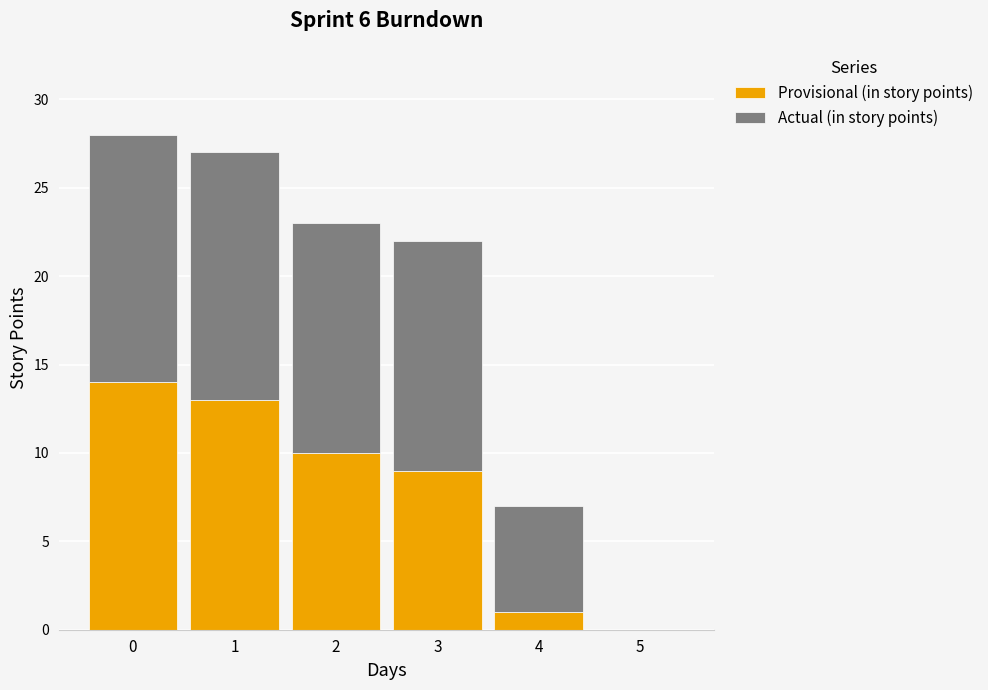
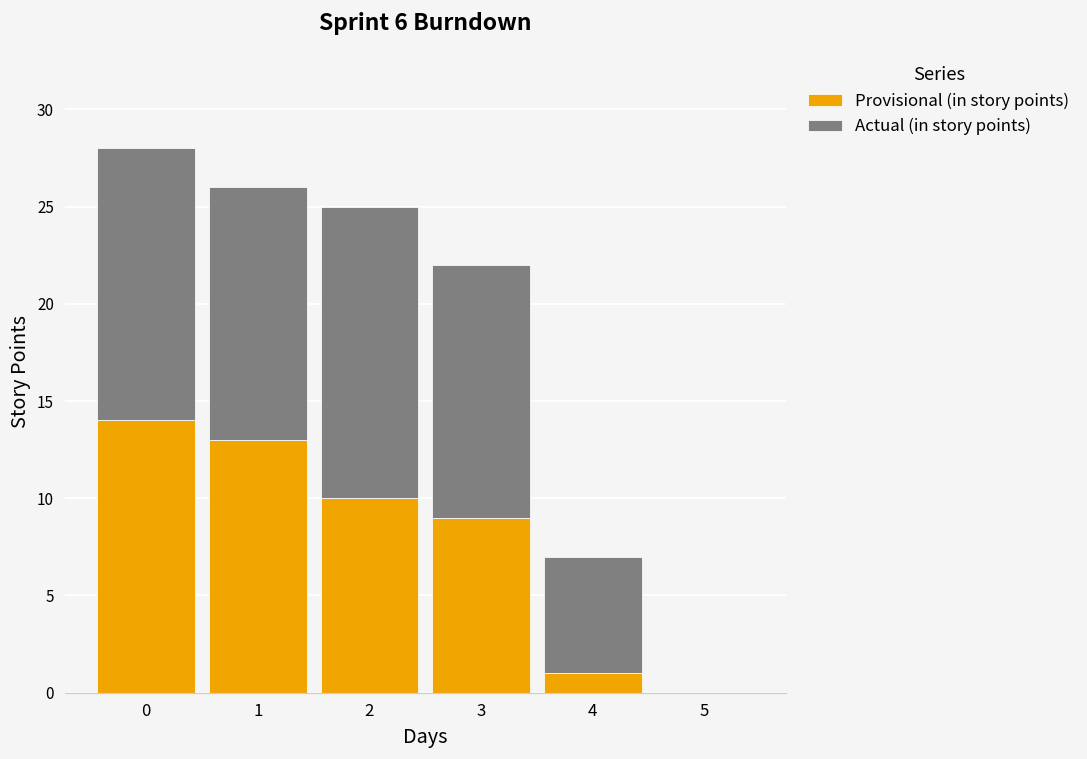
Actual (in story points), 1: 14 -> 13
Actual (in story points), 2: 13 -> 15
